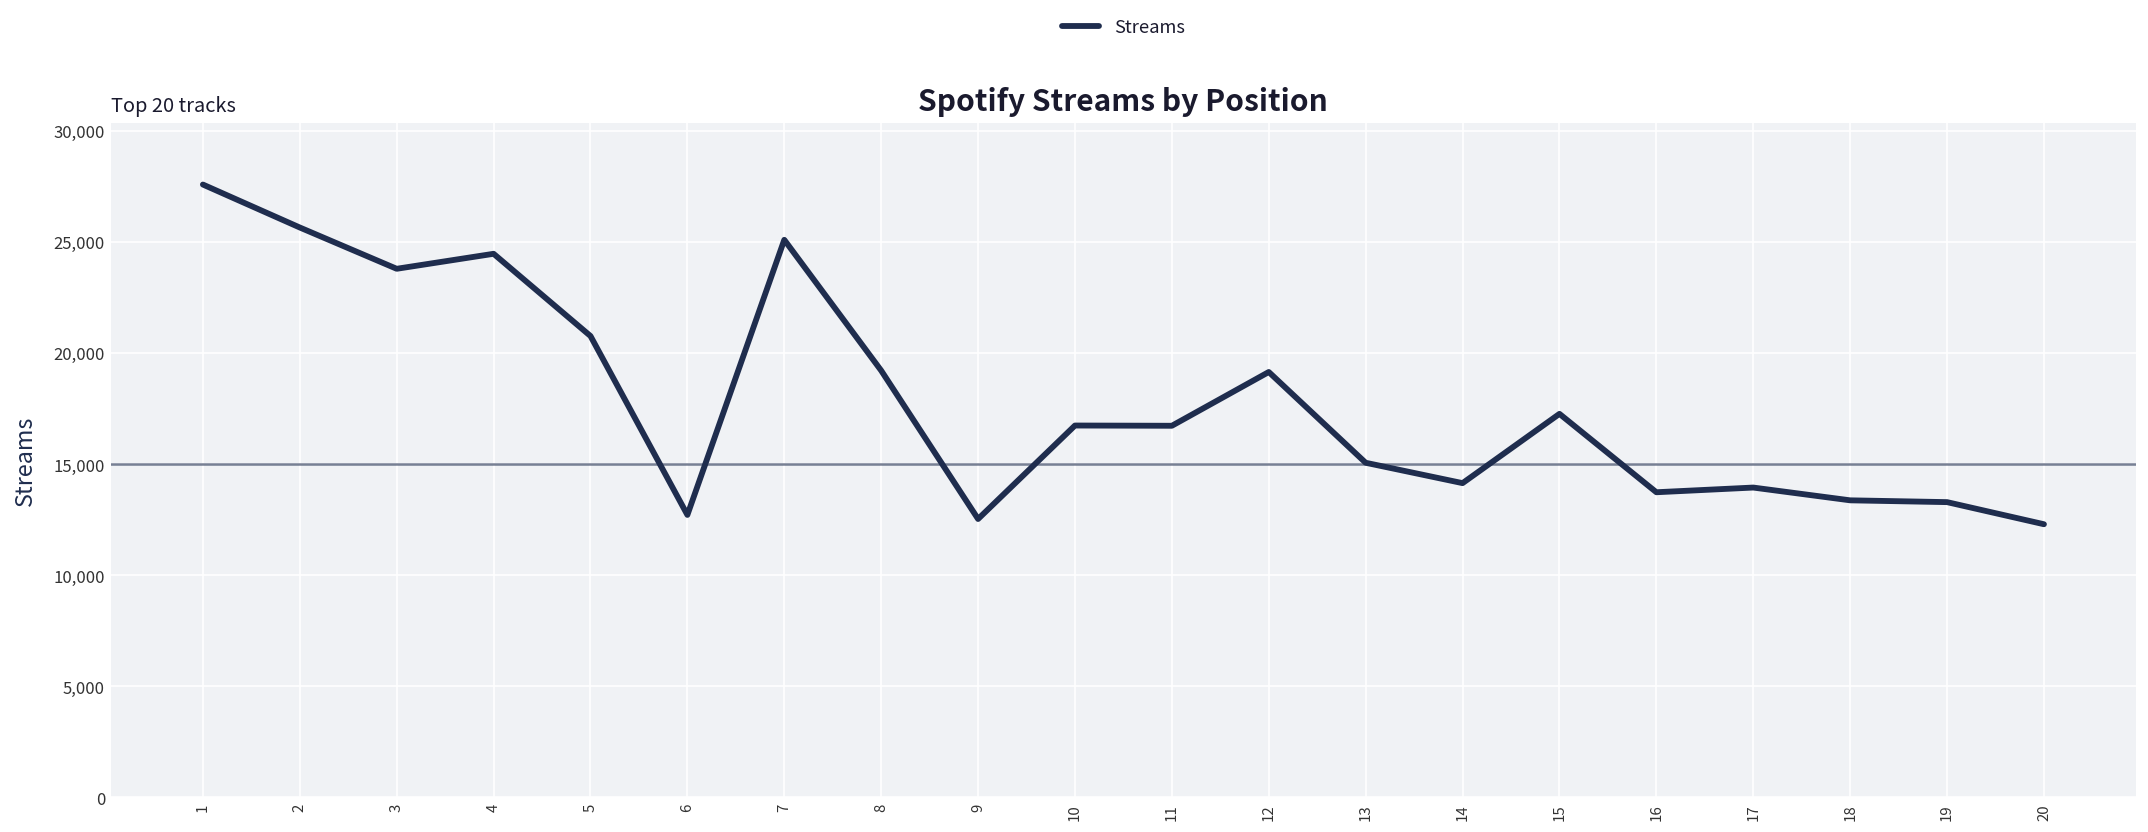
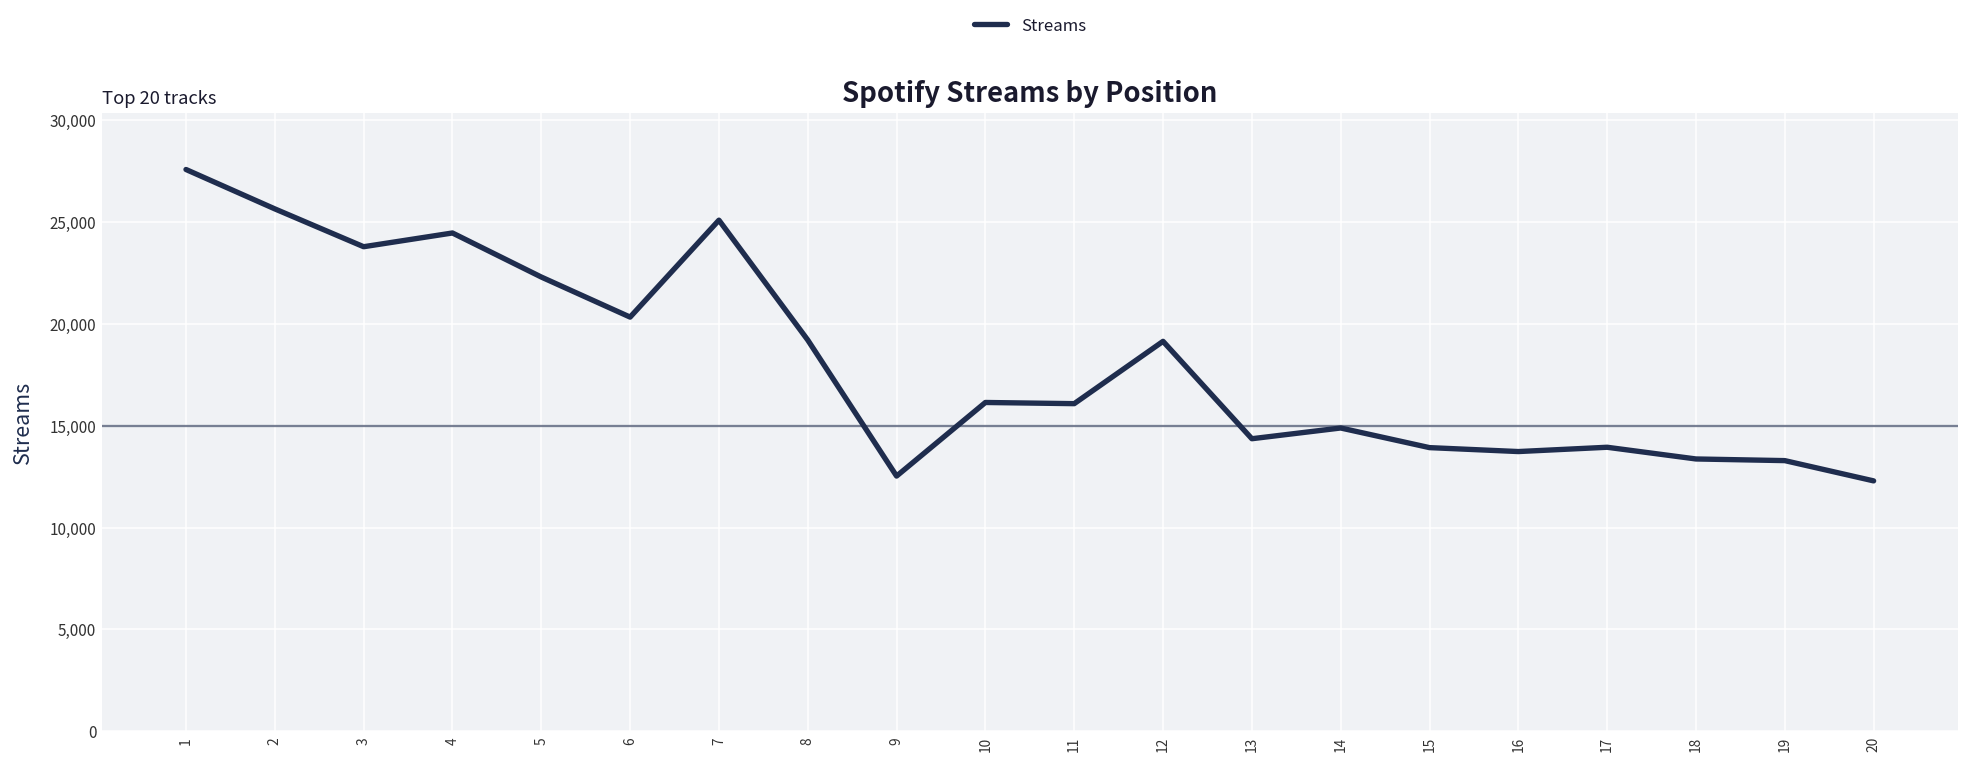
5: 20,800 -> 22,300
6: 12,700 -> 20,300
10: 16,700 -> 16,100
11: 16,700 -> 16,100
13: 15,100 -> 14,400
14: 14,100 -> 14,900
15: 17,300 -> 13,900
